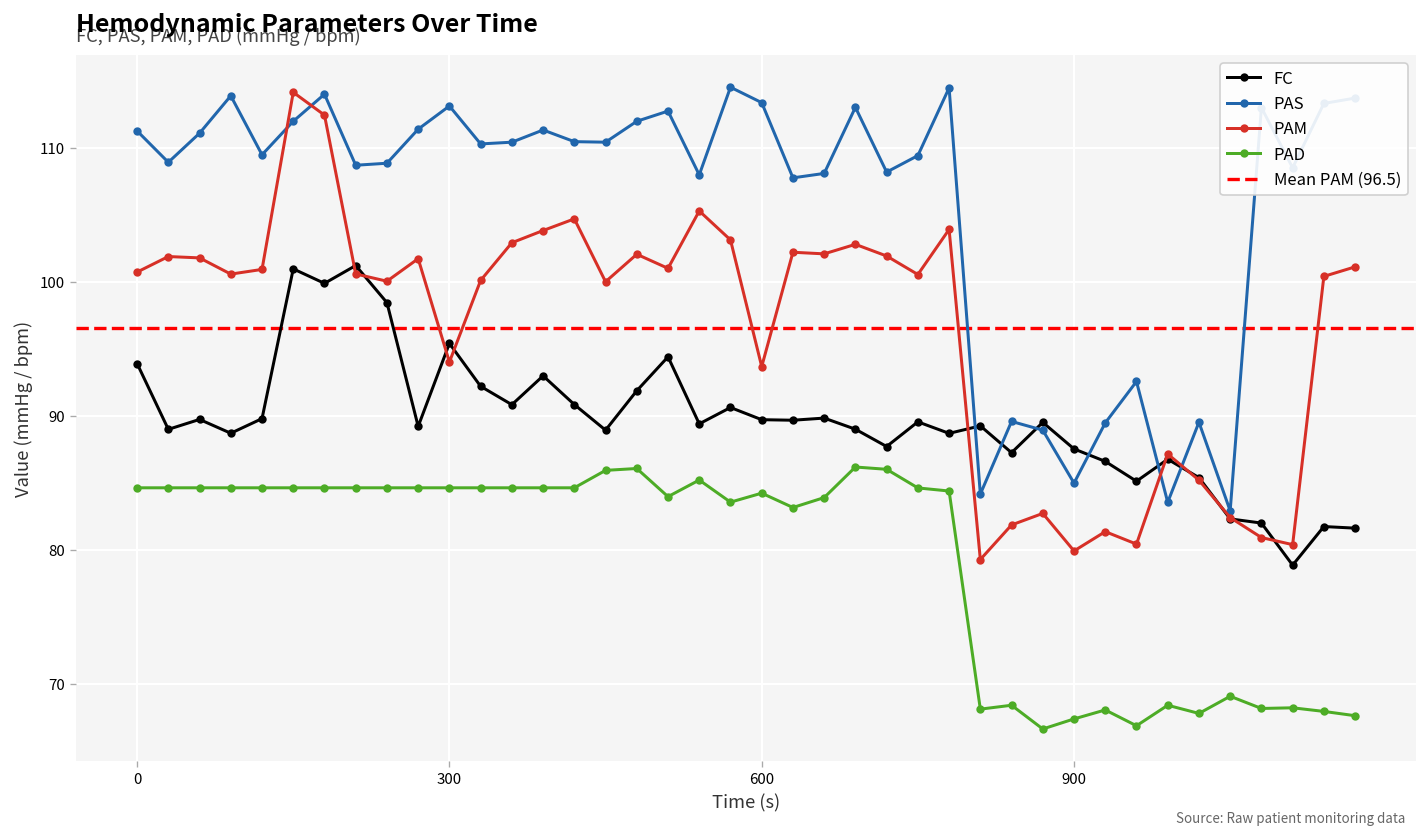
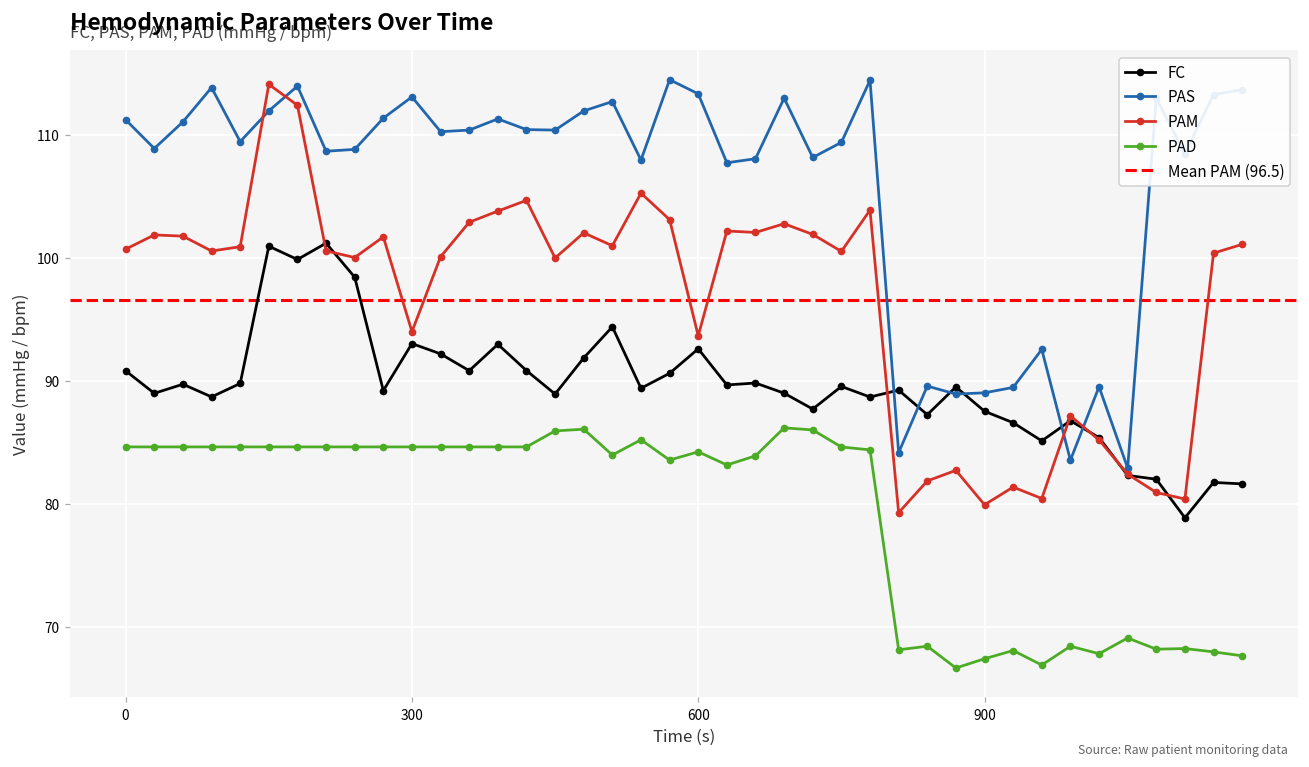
FC, 0: 93.9 -> 90.8
FC, 300: 95.4 -> 93.0
FC, 600: 89.7 -> 92.6
PAS, 900: 85.0 -> 89.0
